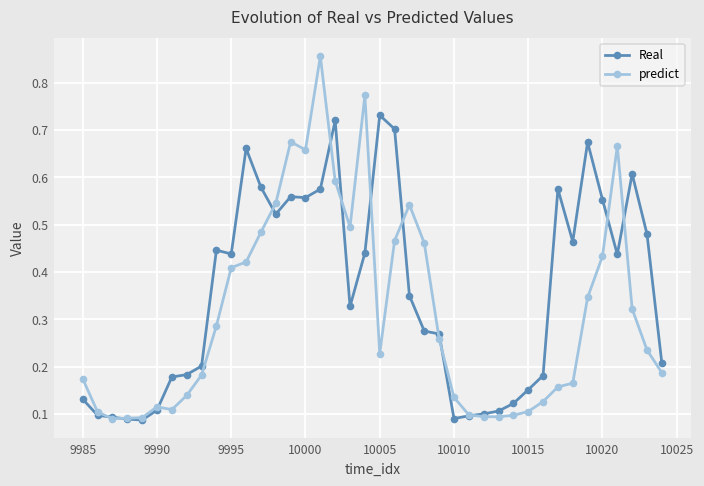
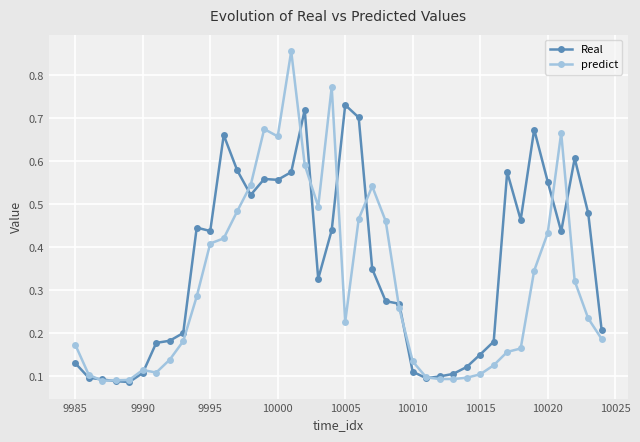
Real, 10010: 0.09 -> 0.11
